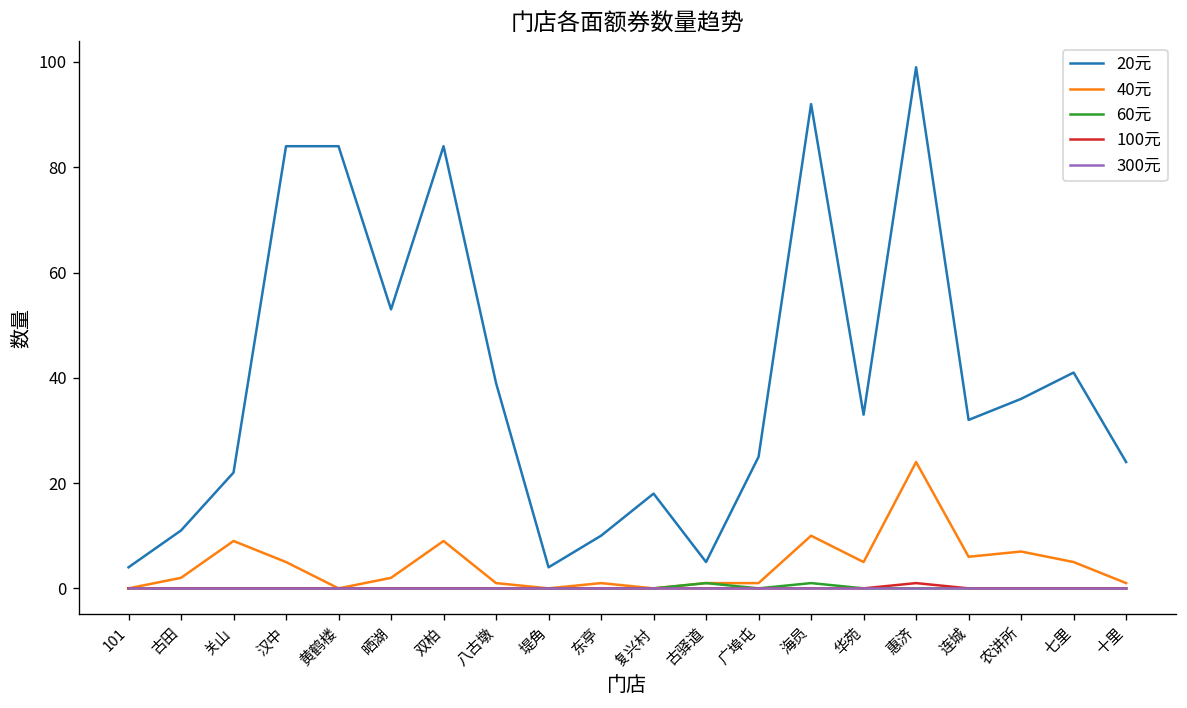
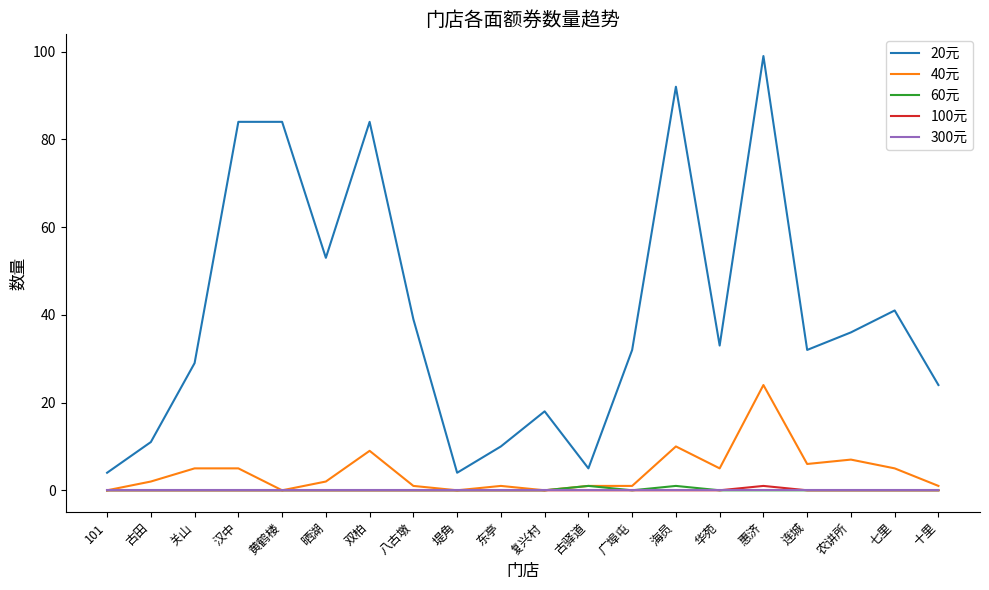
20元, 关山: 22 -> 29
40元, 关山: 9 -> 5
20元, 广埠屯: 25 -> 32
